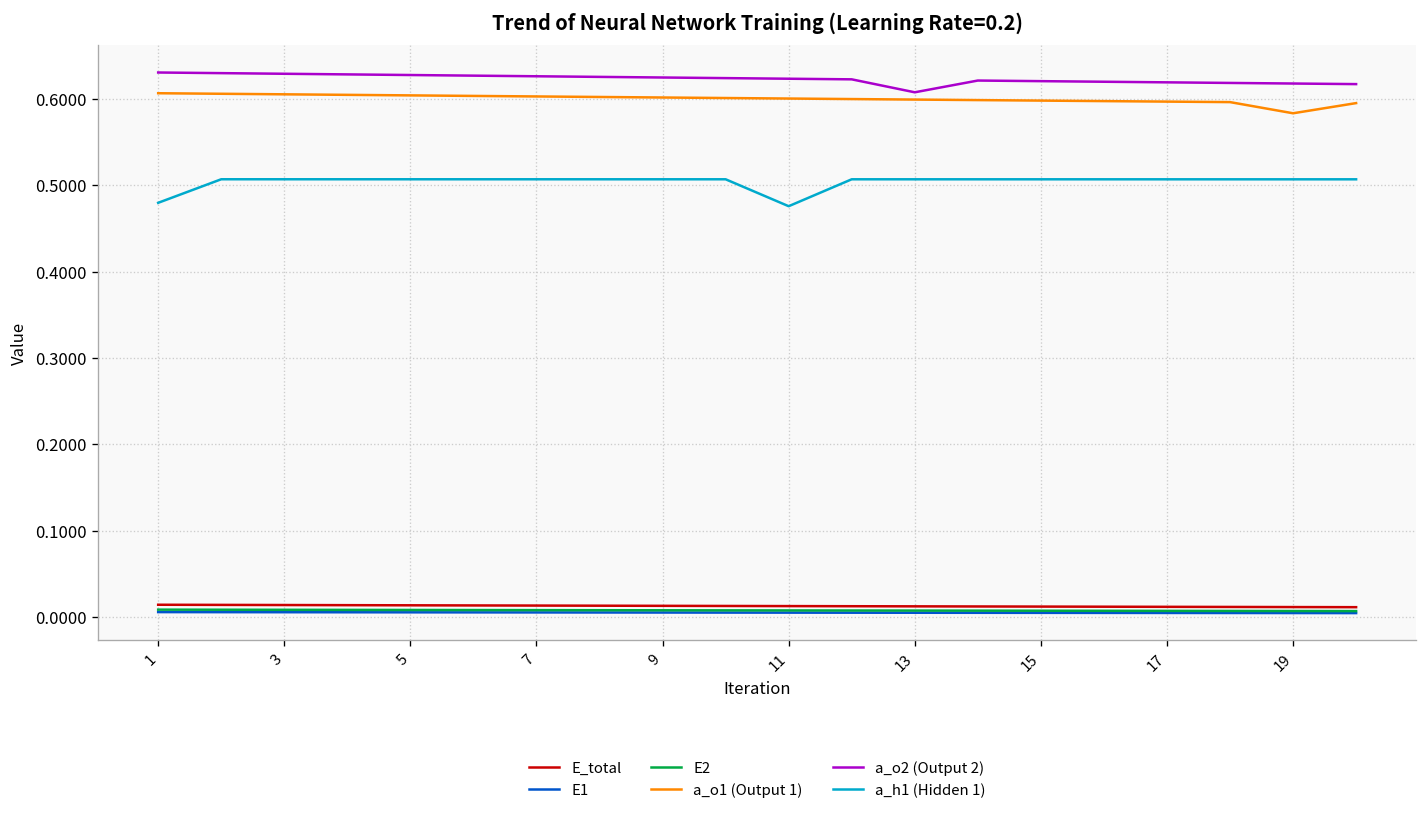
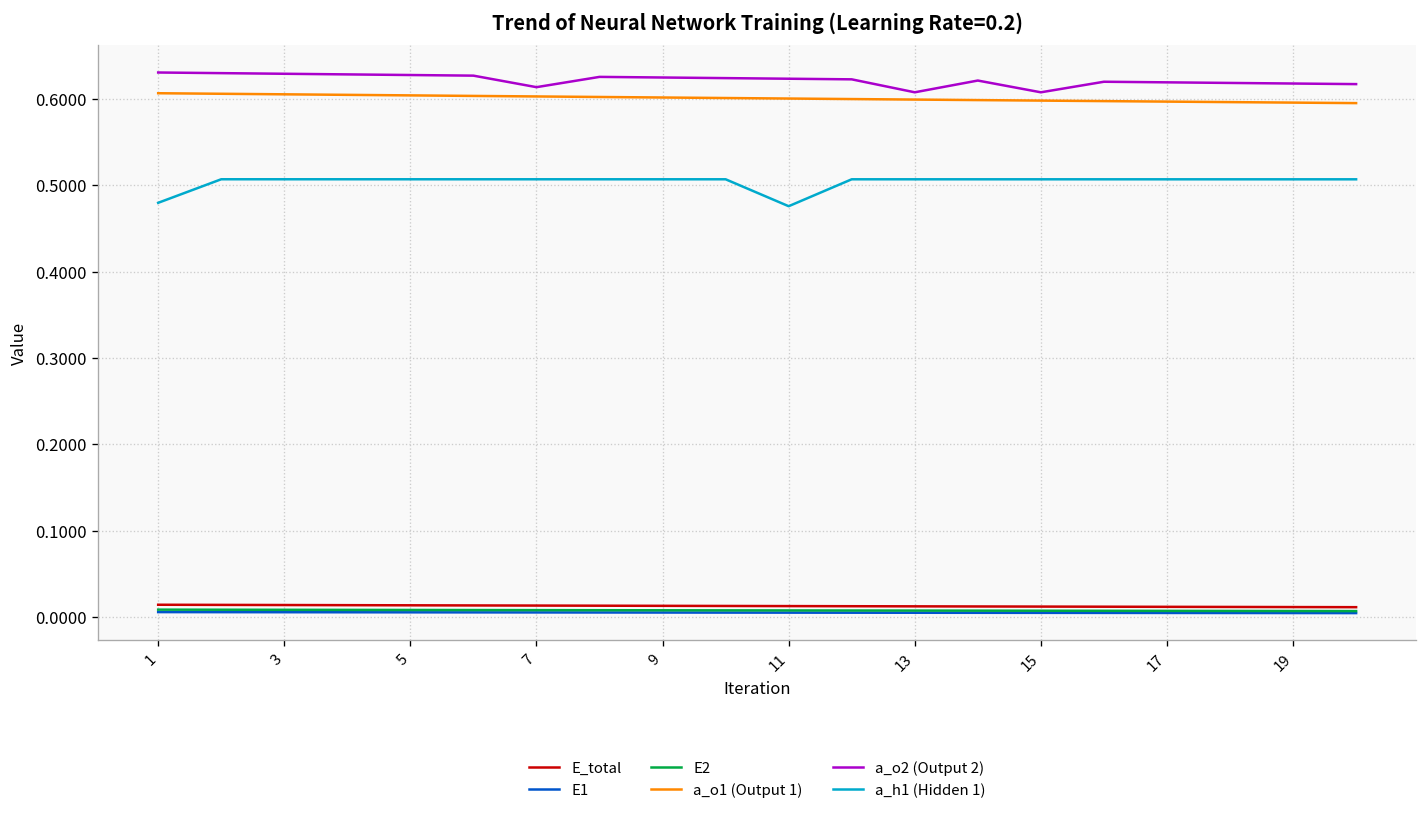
a_o2 (Output 2), 7: 0.63 -> 0.61
a_o2 (Output 2), 15: 0.62 -> 0.61
a_o1 (Output 1), 19: 0.58 -> 0.60
